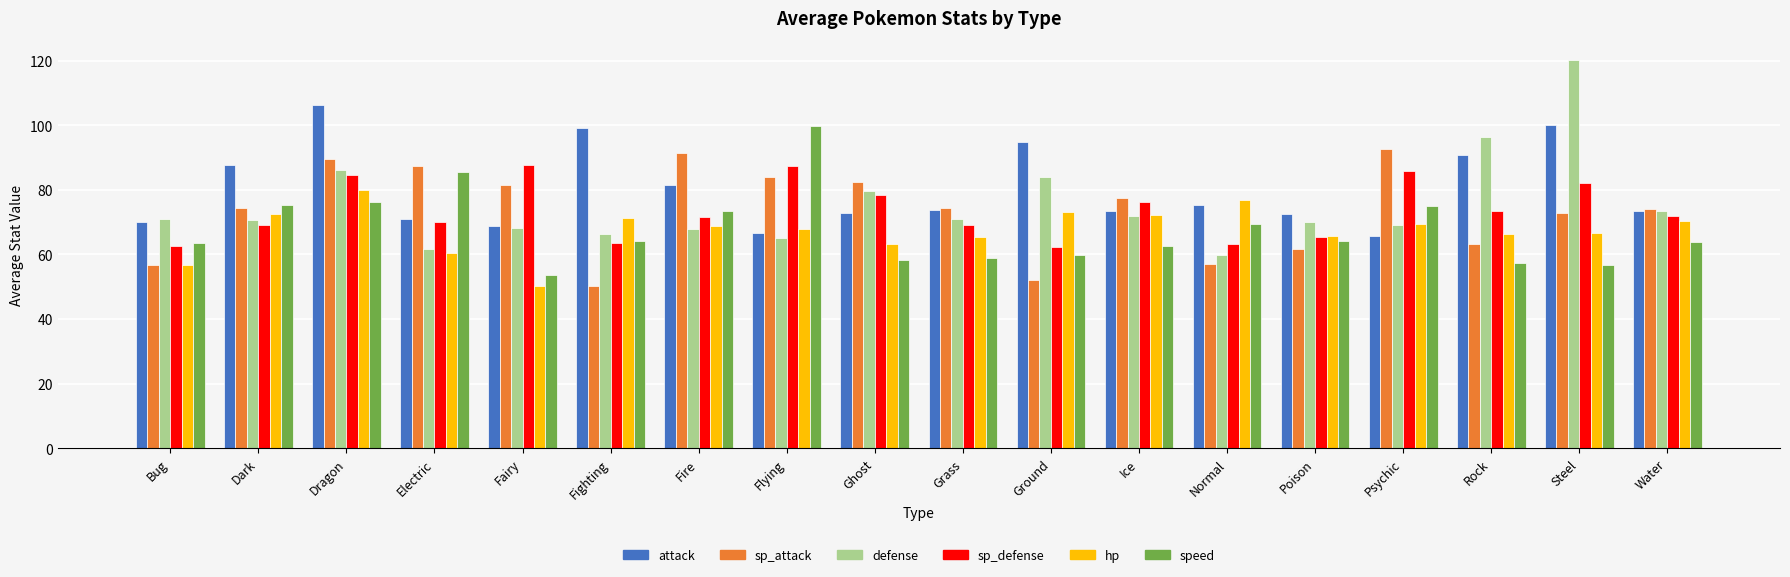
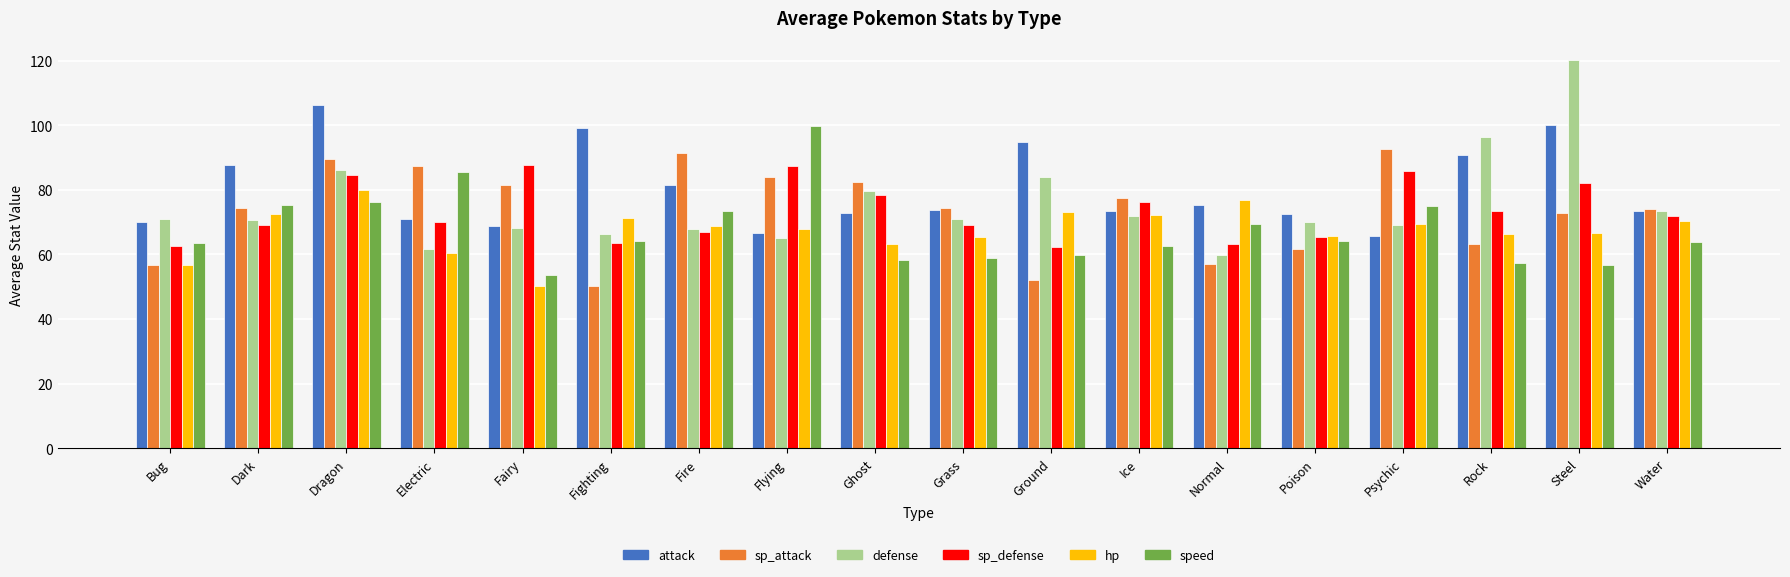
sp_defense, Fire: 72 -> 67
